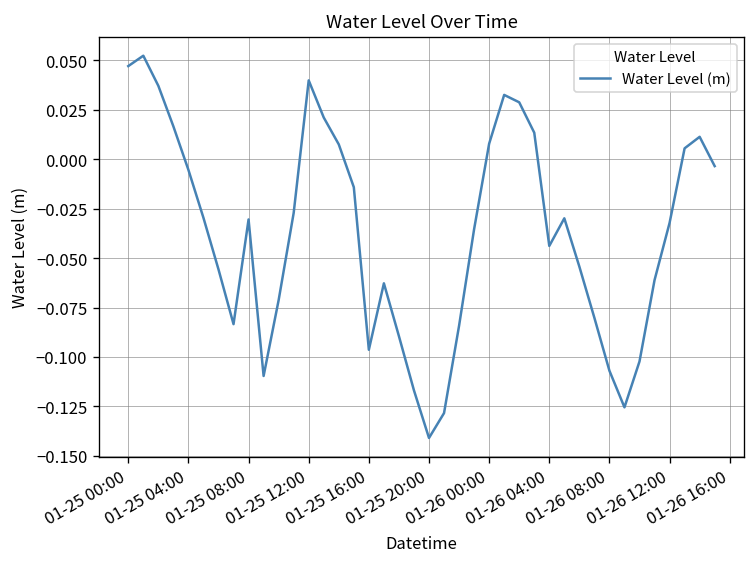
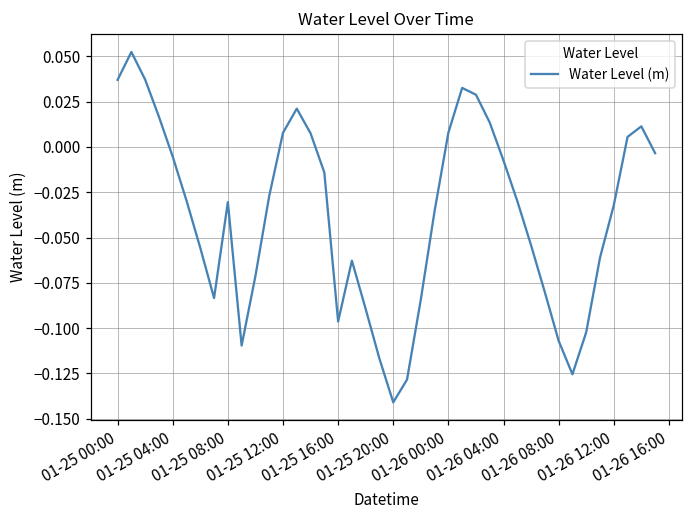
01-25 00:00: 0.047 -> 0.037
01-25 12:00: 0.040 -> 0.008
01-26 04:00: -0.044 -> -0.008
